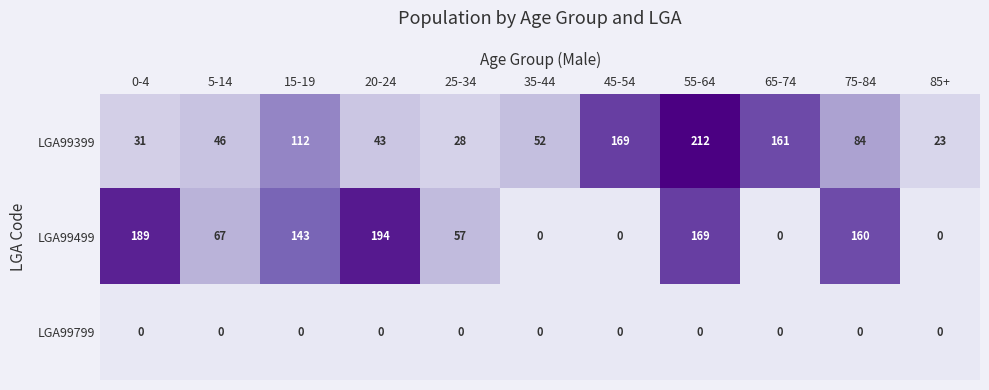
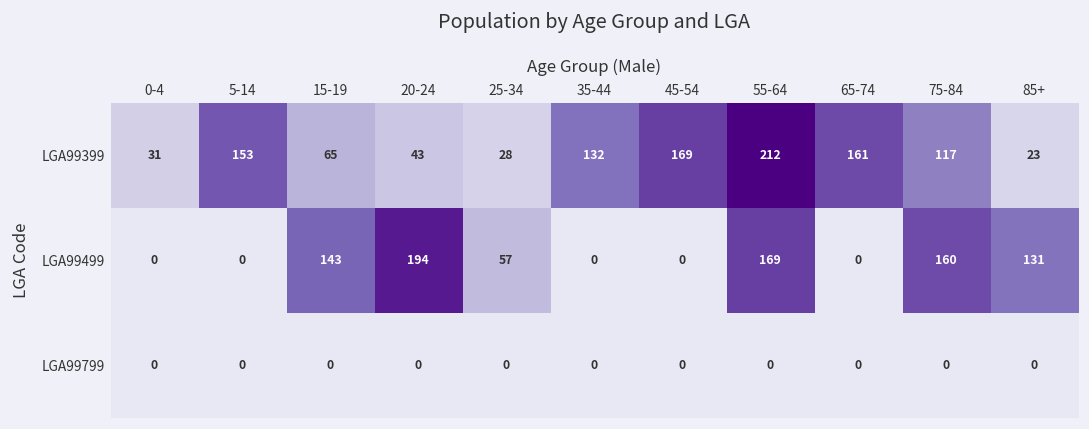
LGA99399, 5-14: 46 -> 153
LGA99399, 15-19: 112 -> 65
LGA99399, 35-44: 52 -> 132
LGA99399, 75-84: 84 -> 117
LGA99499, 0-4: 189 -> 0
LGA99499, 5-14: 67 -> 0
LGA99499, 85+: 0 -> 131
